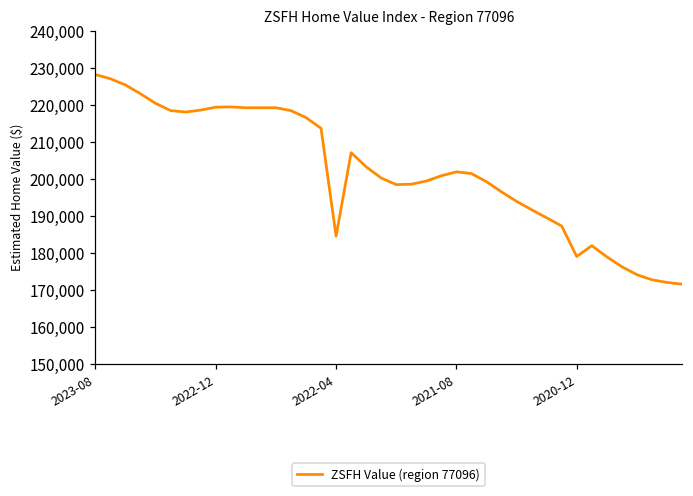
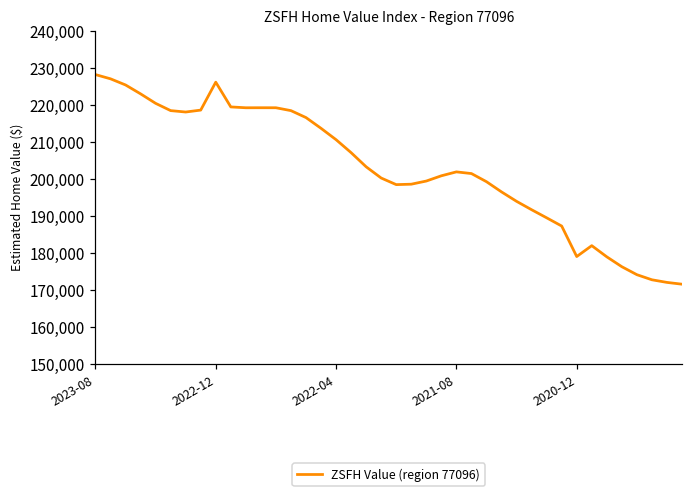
2022-12: 219,000 -> 226,000
2022-04: 185,000 -> 211,000
